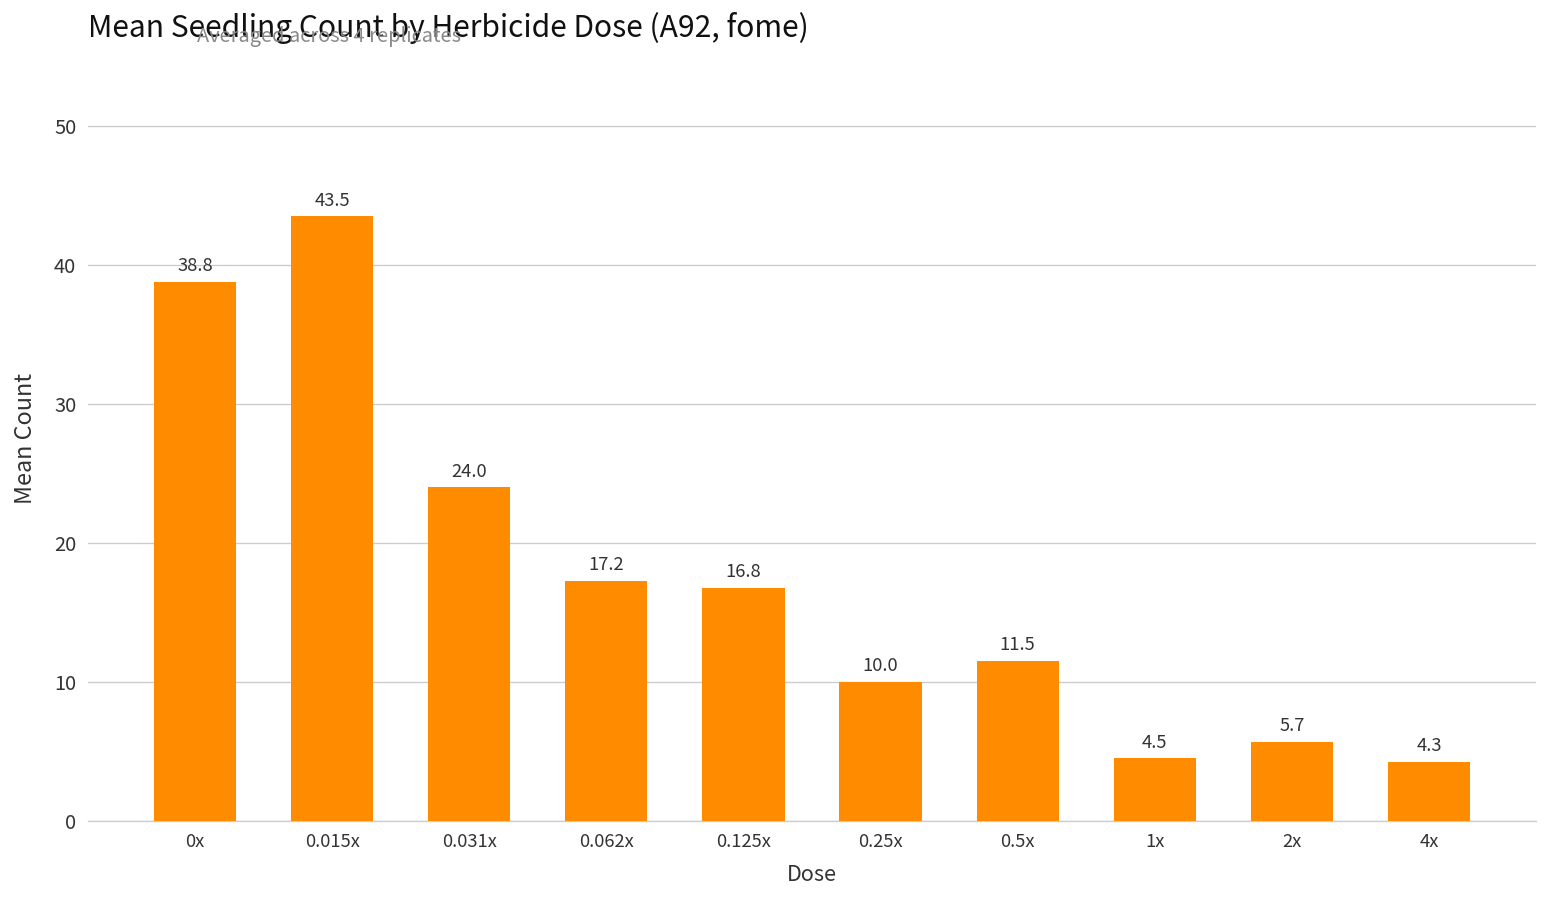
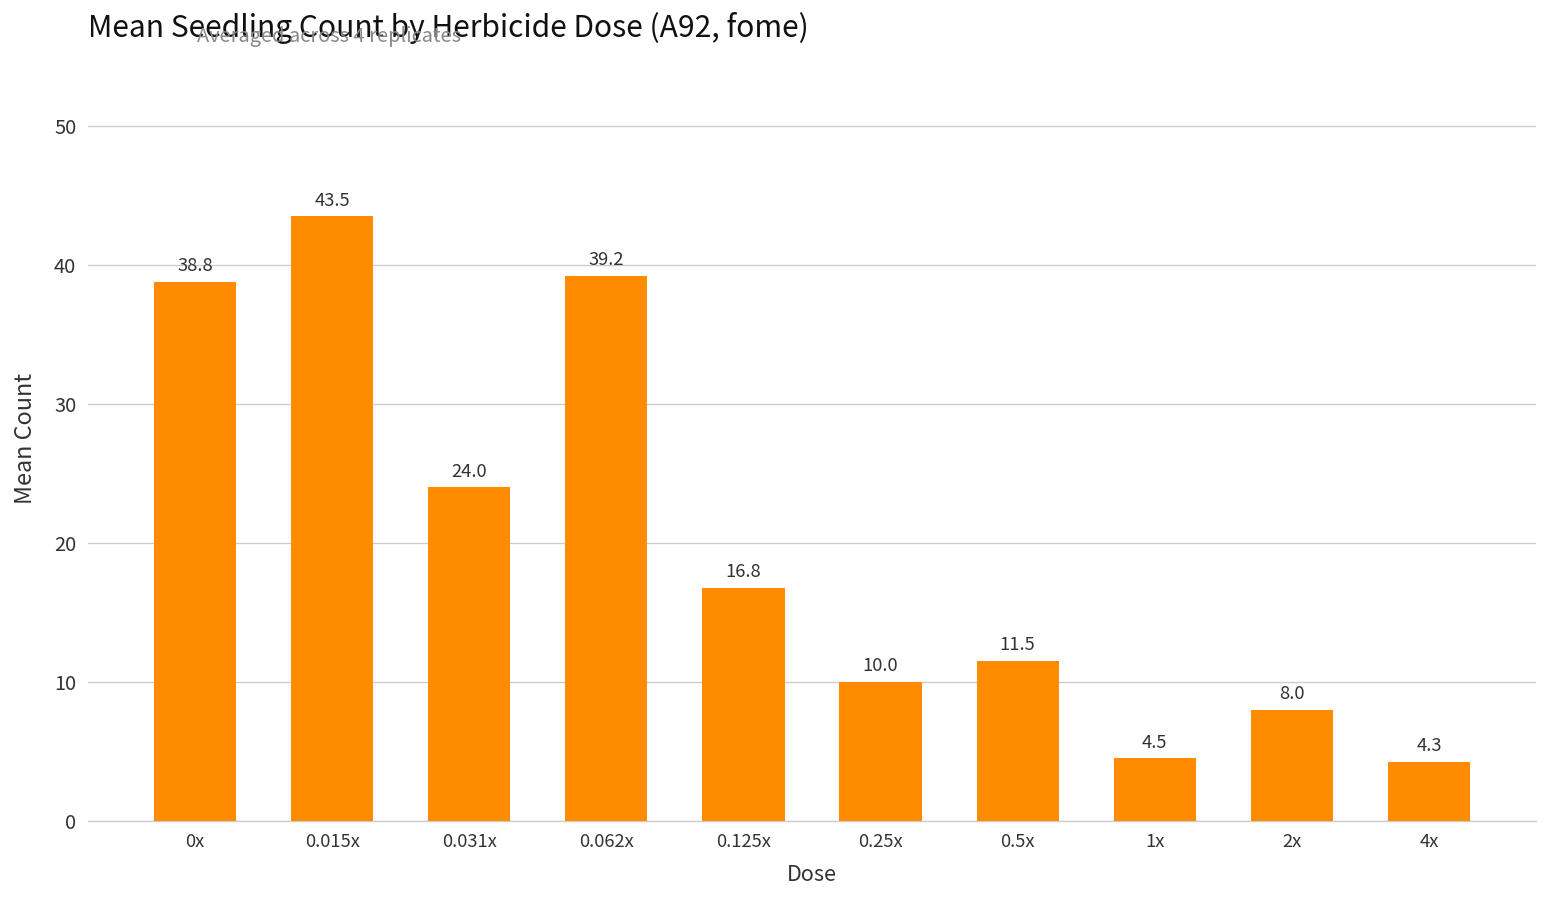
0.062x: 17.2 -> 39.2
2x: 5.7 -> 8.0
